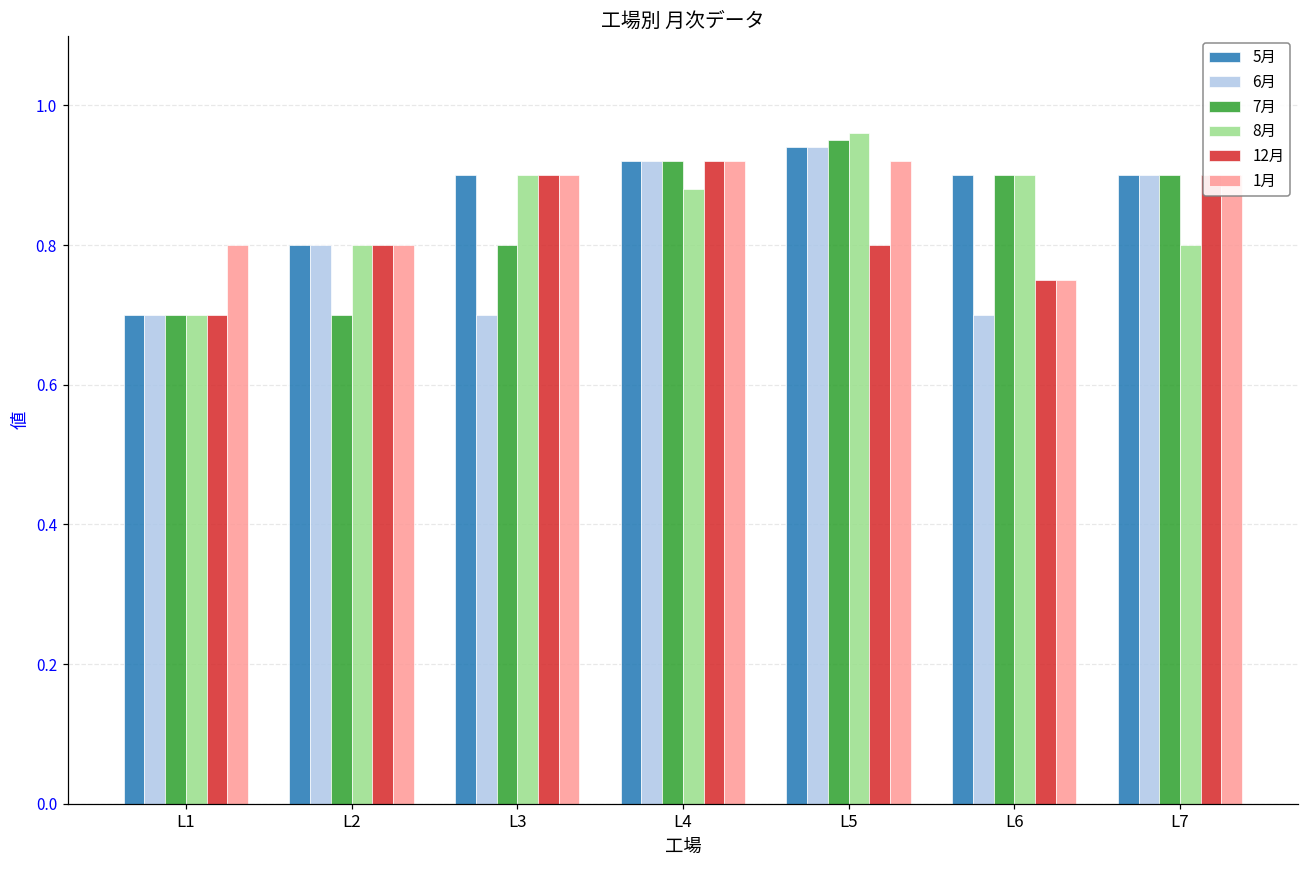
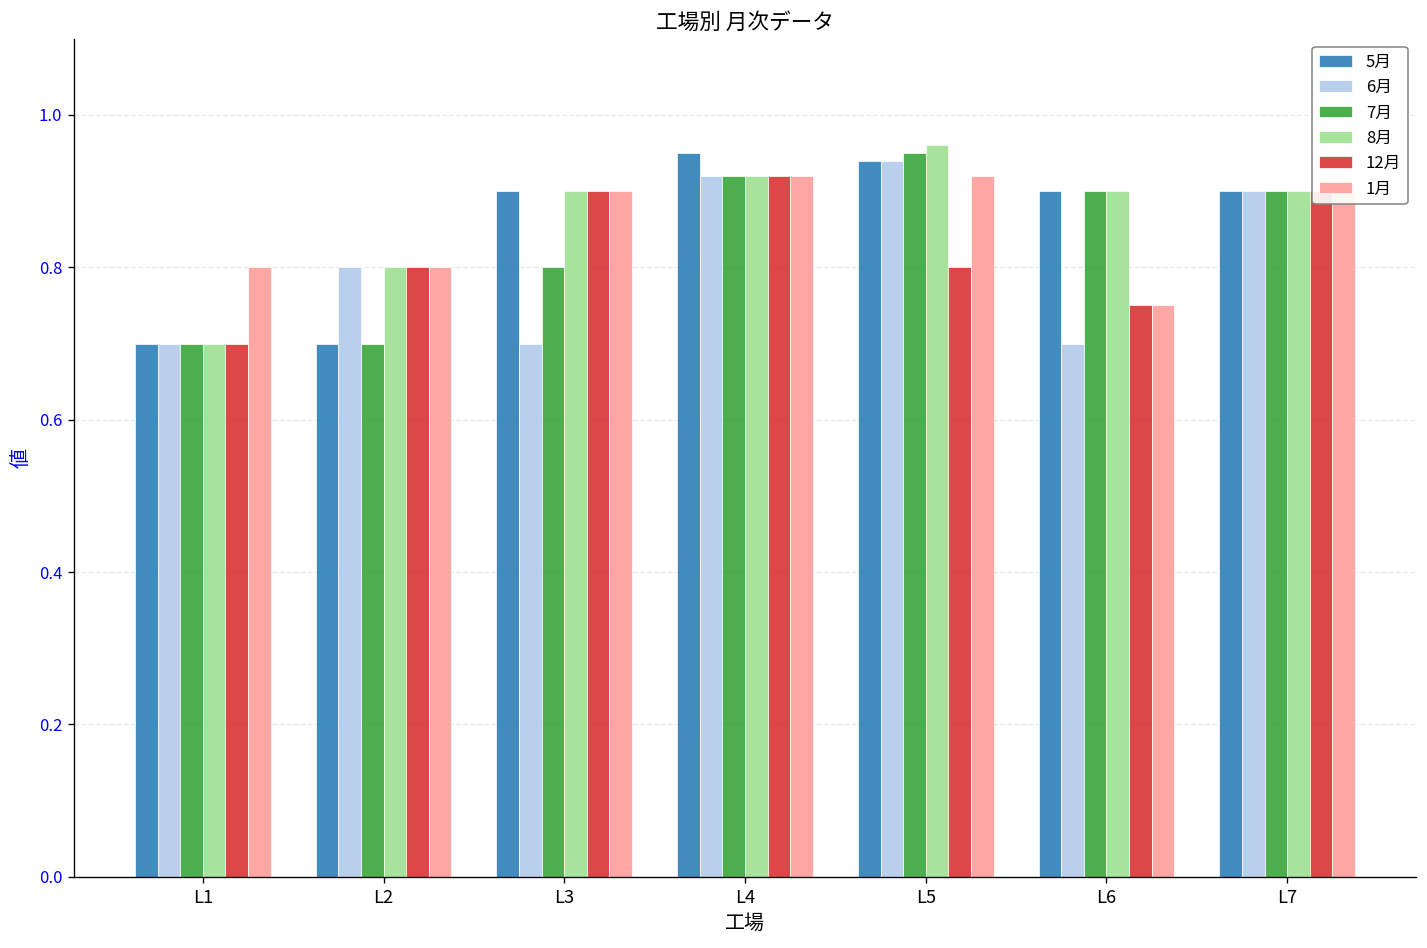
5月, L2: 0.8 -> 0.7
5月, L4: 0.92 -> 0.95
8月, L4: 0.88 -> 0.92
8月, L7: 0.8 -> 0.9
